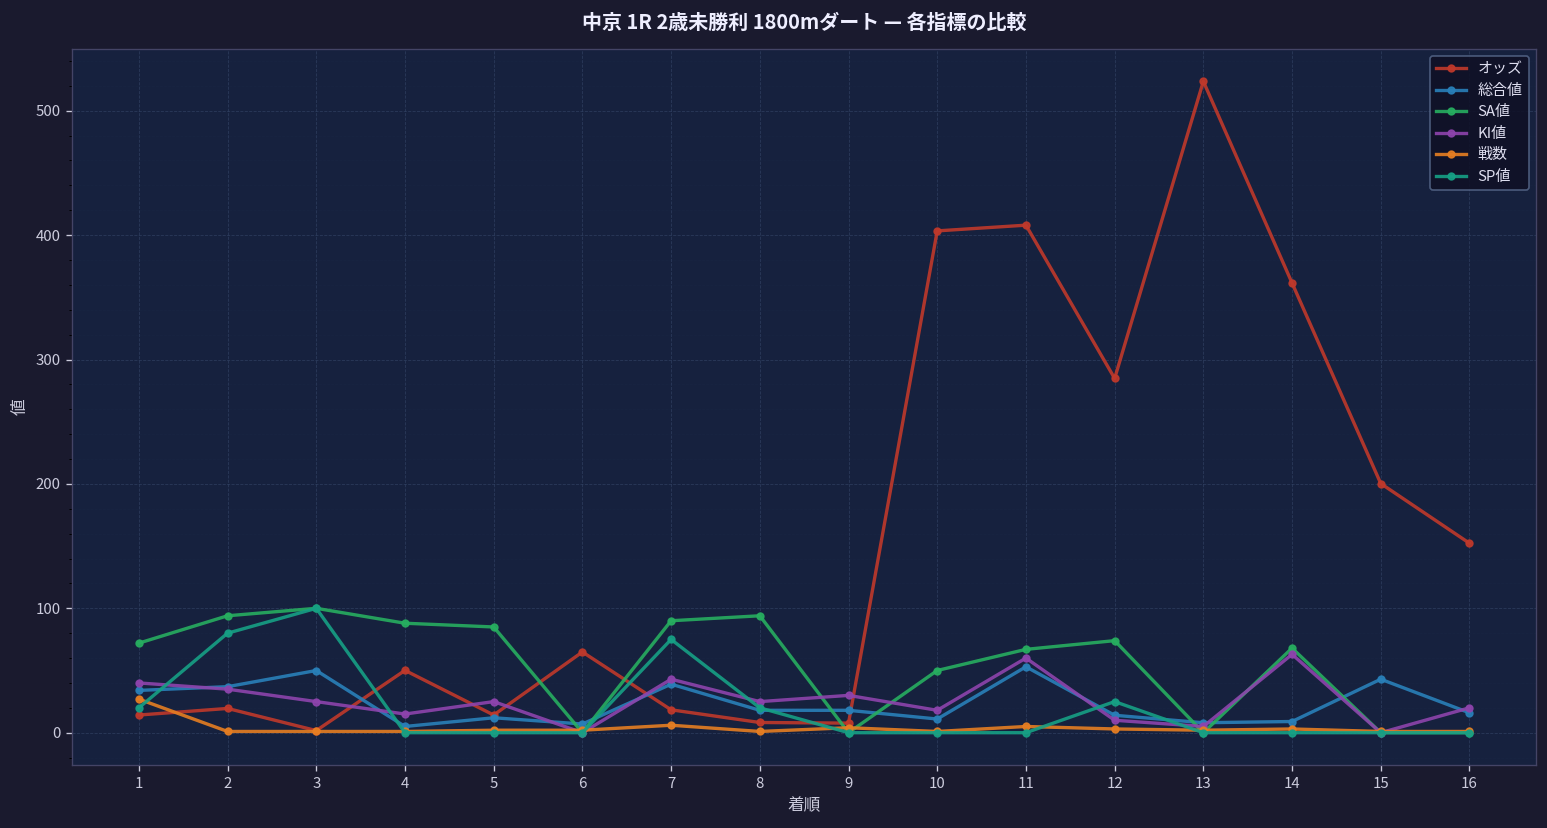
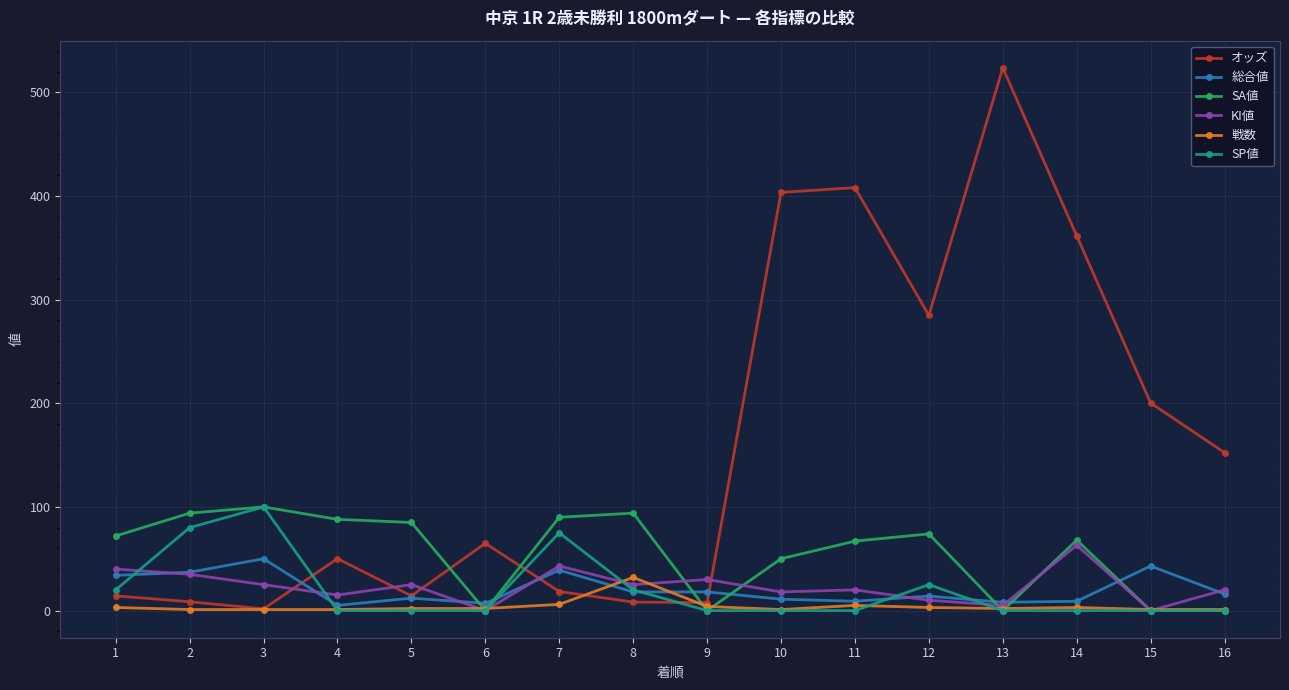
戦数, 1: 27 -> 3
オッズ, 2: 20 -> 9
戦数, 8: 1 -> 32
総合値, 11: 53 -> 9
KI値, 11: 60 -> 20
